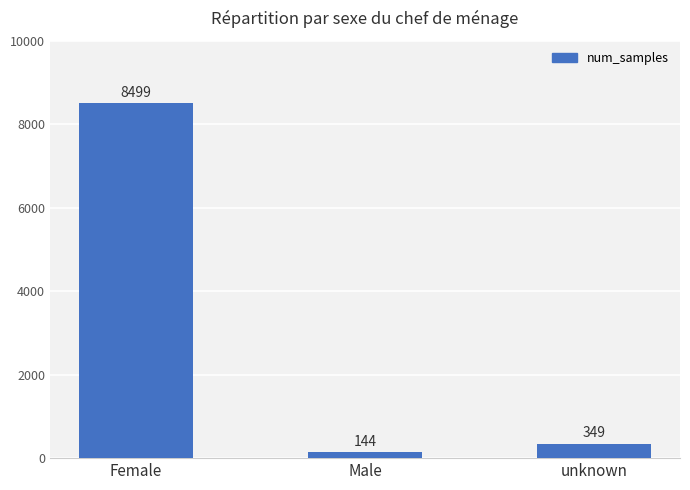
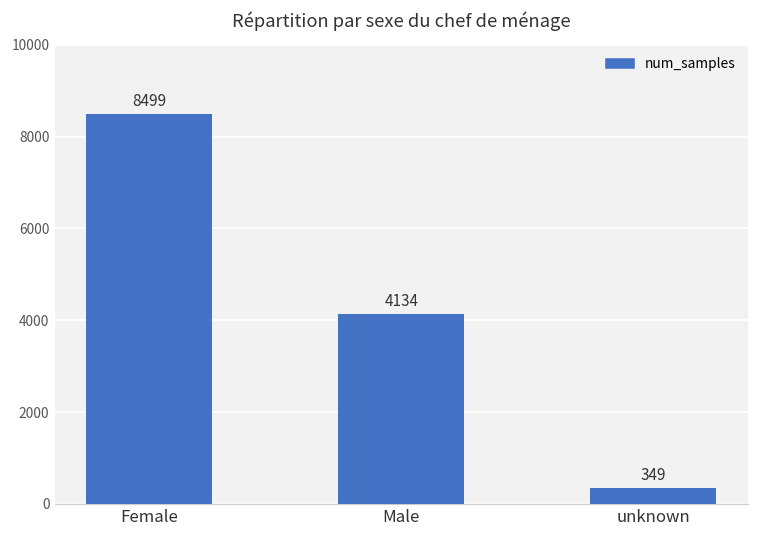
Male: 144 -> 4134
